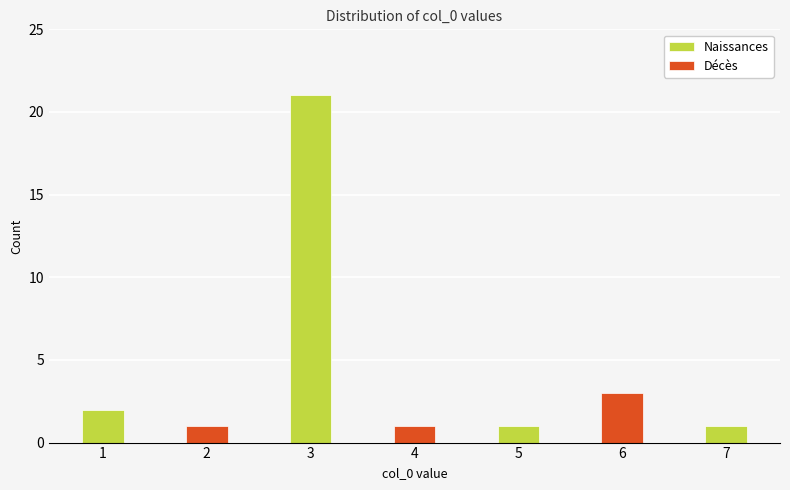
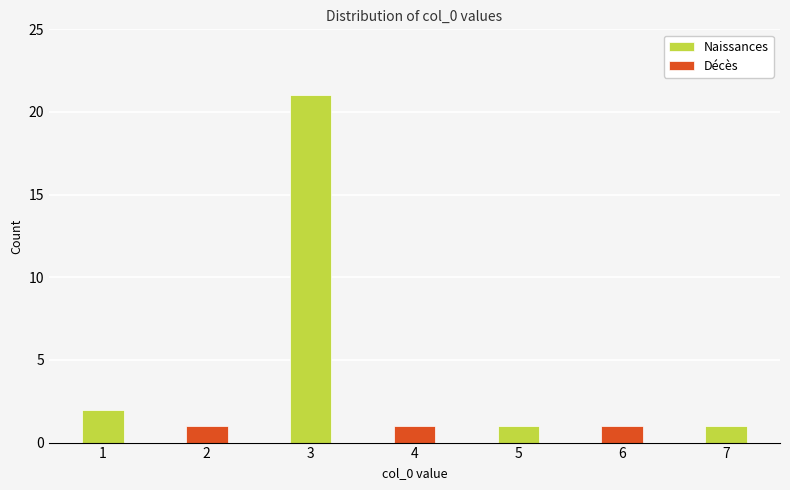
6: 3 -> 1
